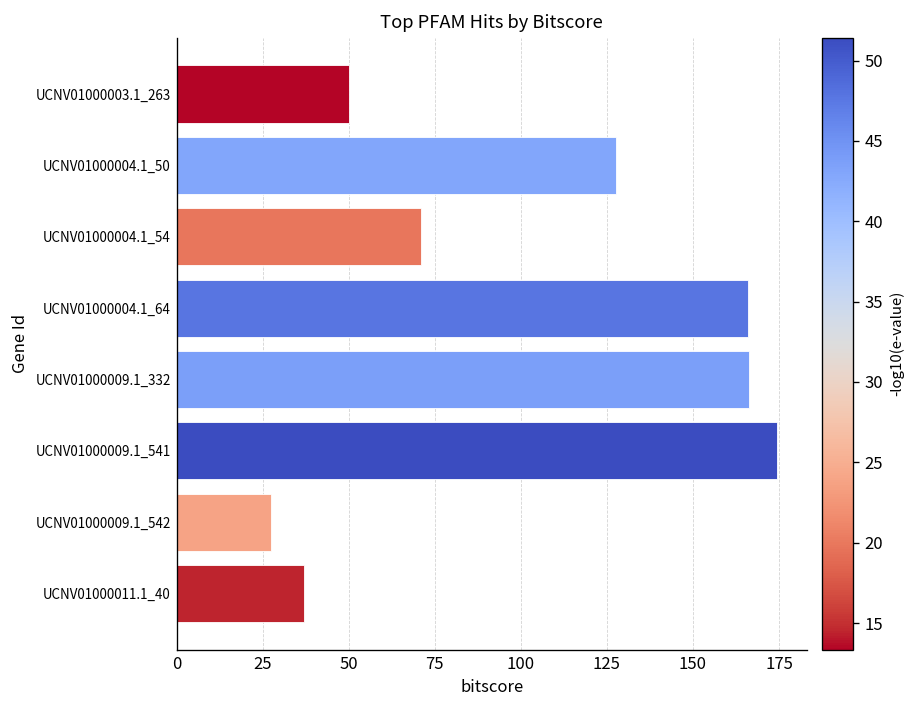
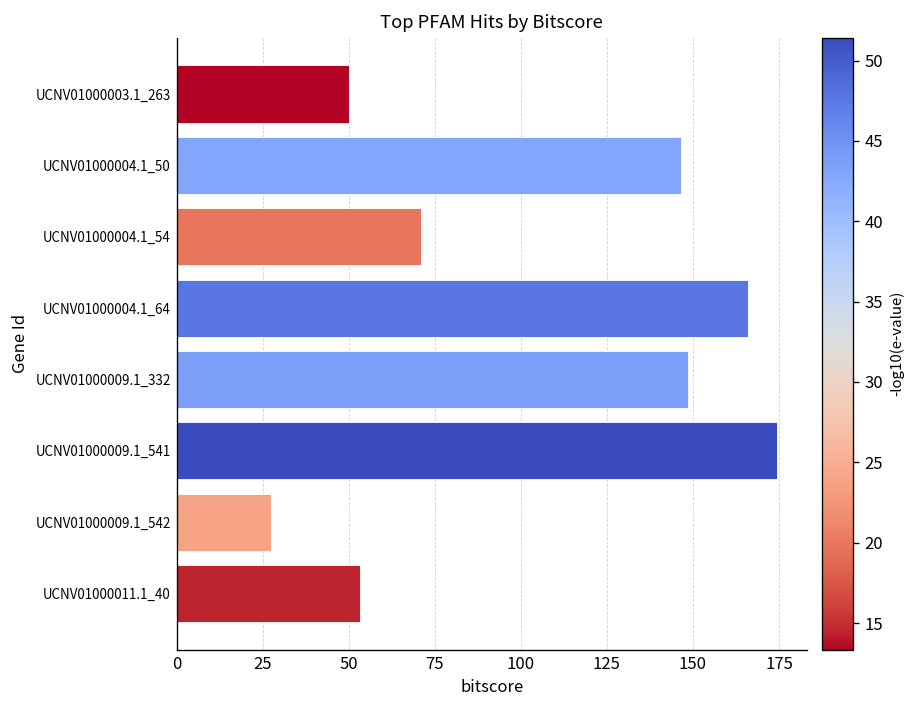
UCNV01000004.1_50: 128 -> 146
UCNV01000009.1_332: 166 -> 149
UCNV01000011.1_40: 37 -> 53
